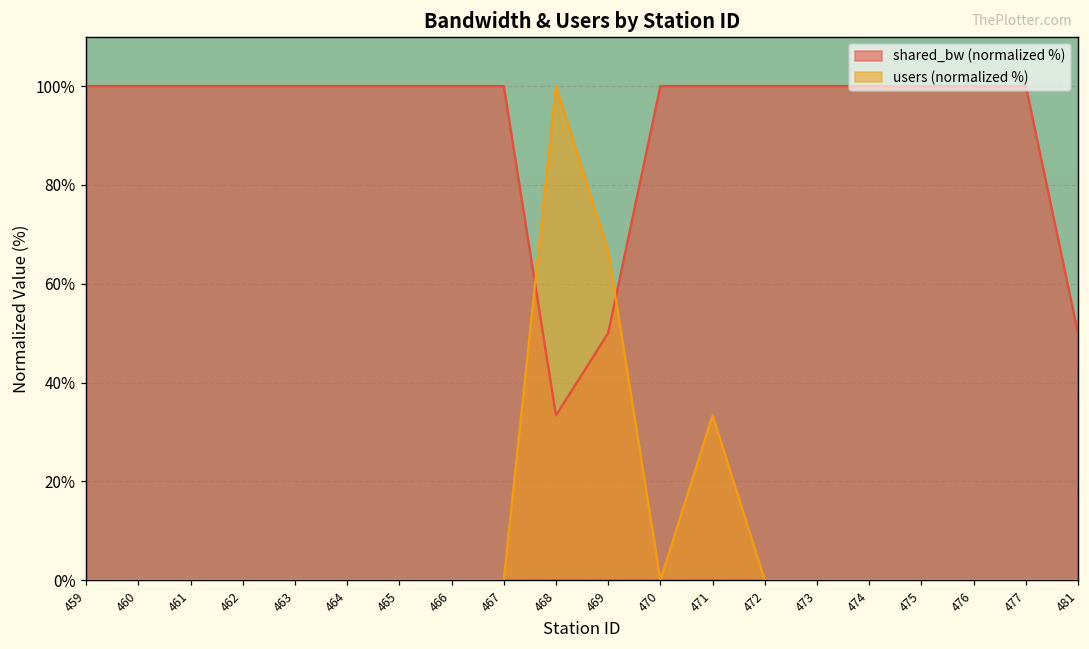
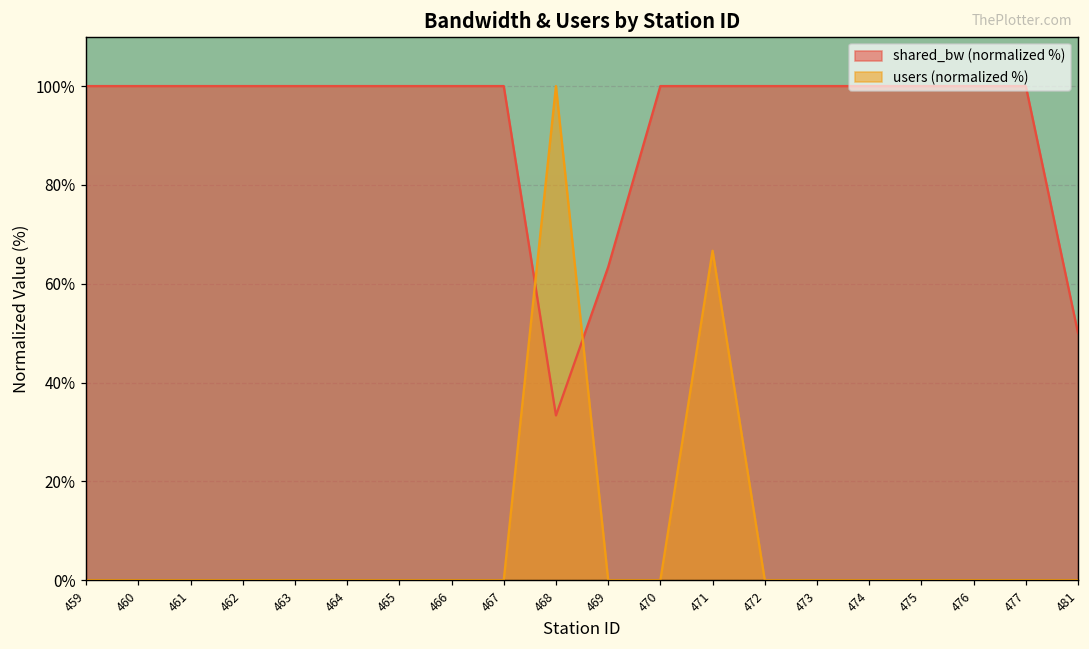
shared_bw (normalized %), 469: 50% -> 63%
users (normalized %), 469: 67% -> 0%
users (normalized %), 471: 33% -> 67%
